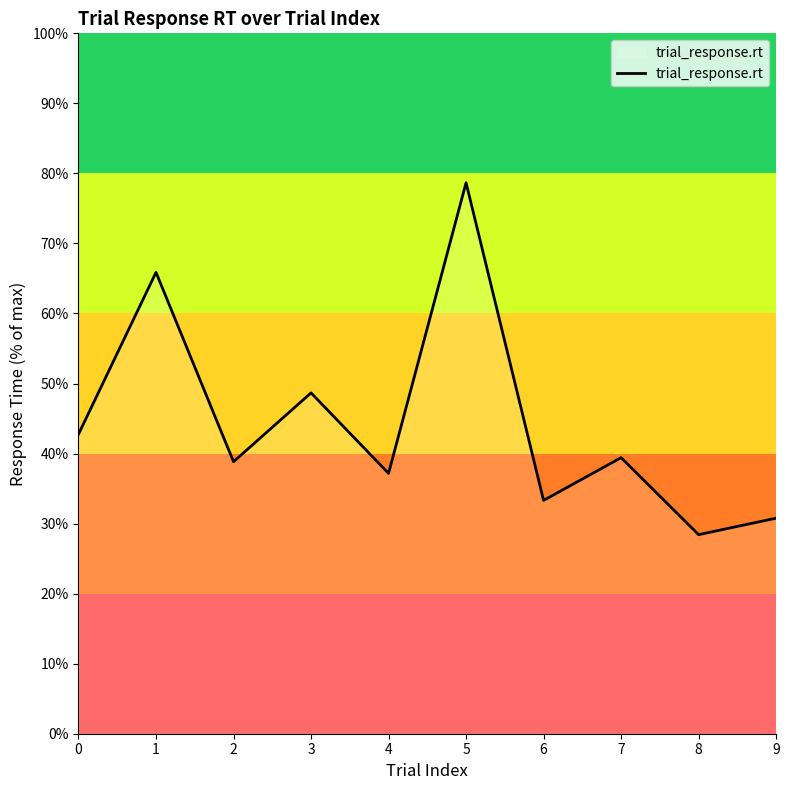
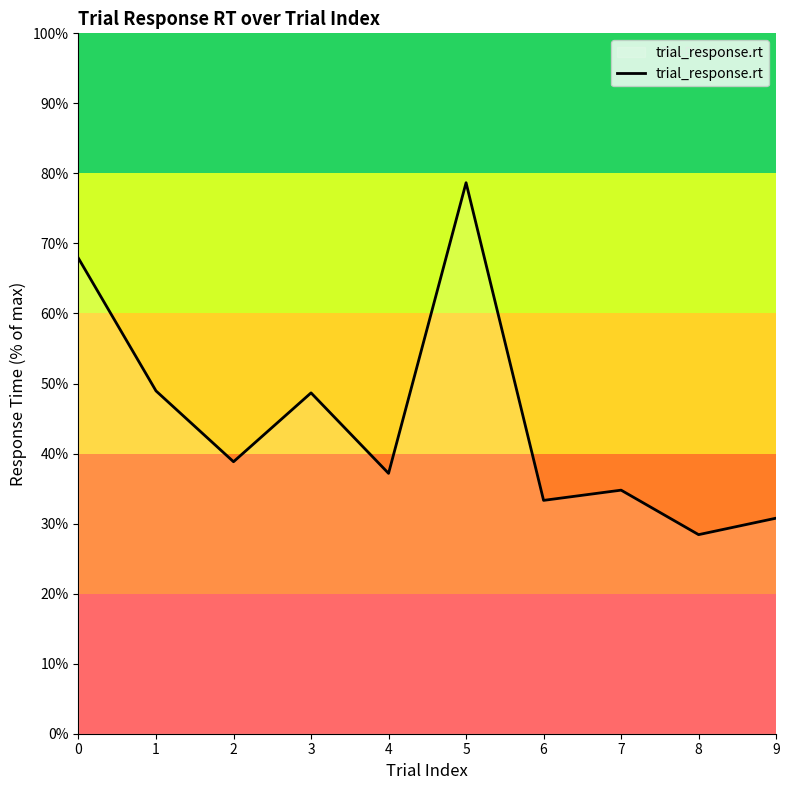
0: 43% -> 68%
1: 66% -> 49%
7: 39% -> 35%
